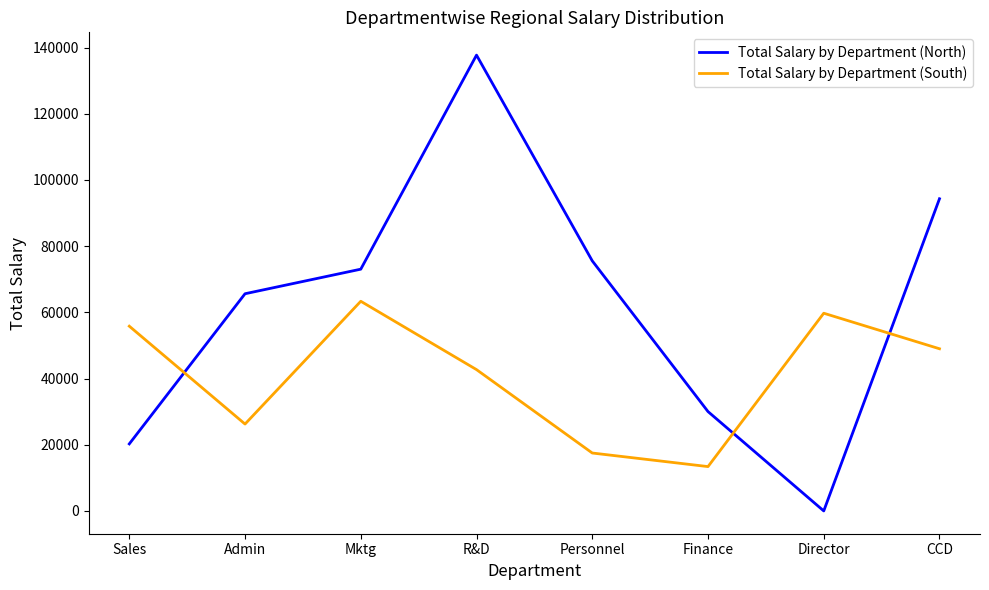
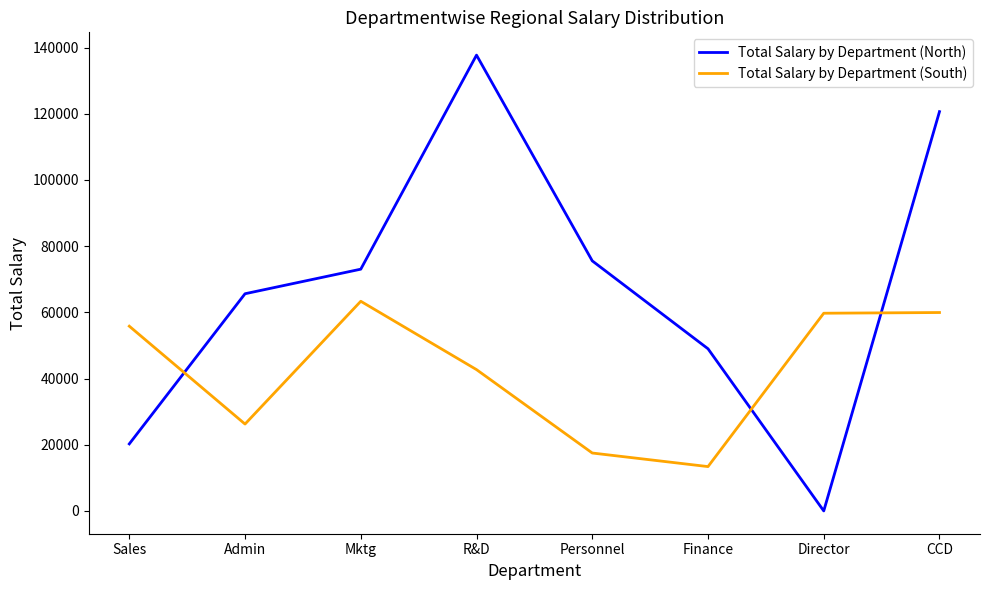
Total Salary by Department (North), Finance: 30000 -> 49000
Total Salary by Department (North), CCD: 94000 -> 121000
Total Salary by Department (South), CCD: 49000 -> 60000
